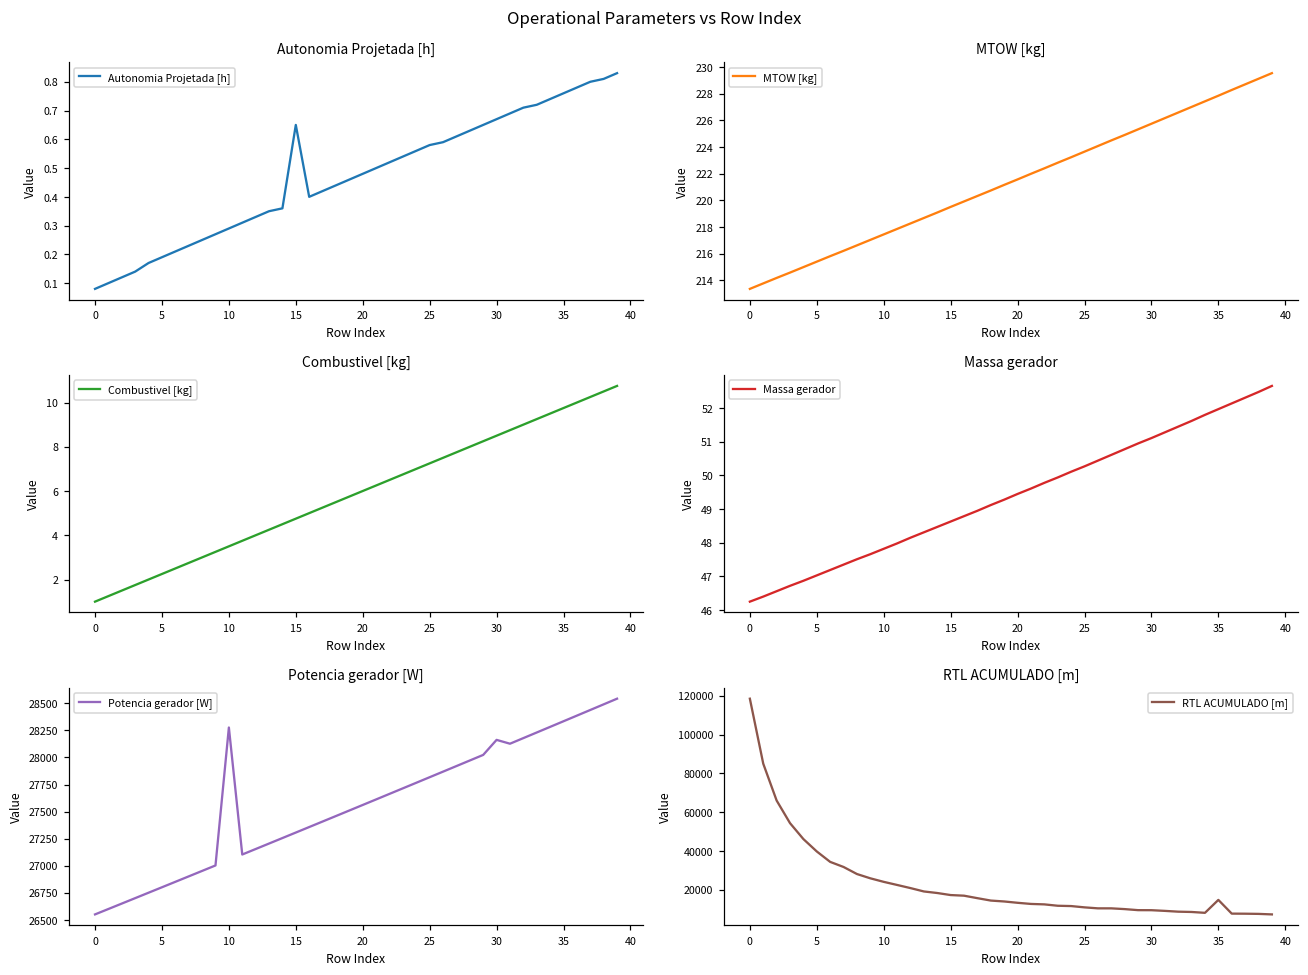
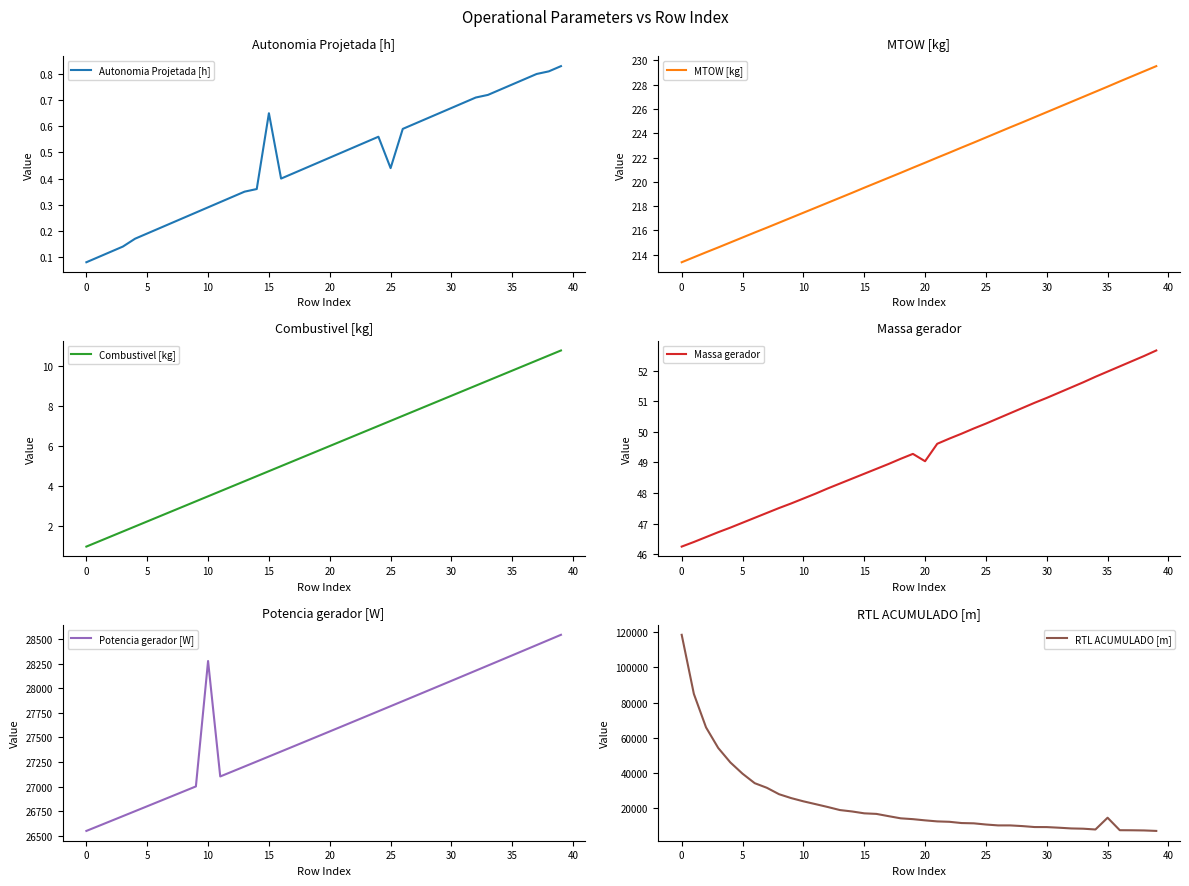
Autonomia Projetada [h], 25: 0.58 -> 0.44
Massa gerador, 20: 49.5 -> 49.0
Potencia gerador [W], 30: 28200 -> 28100
